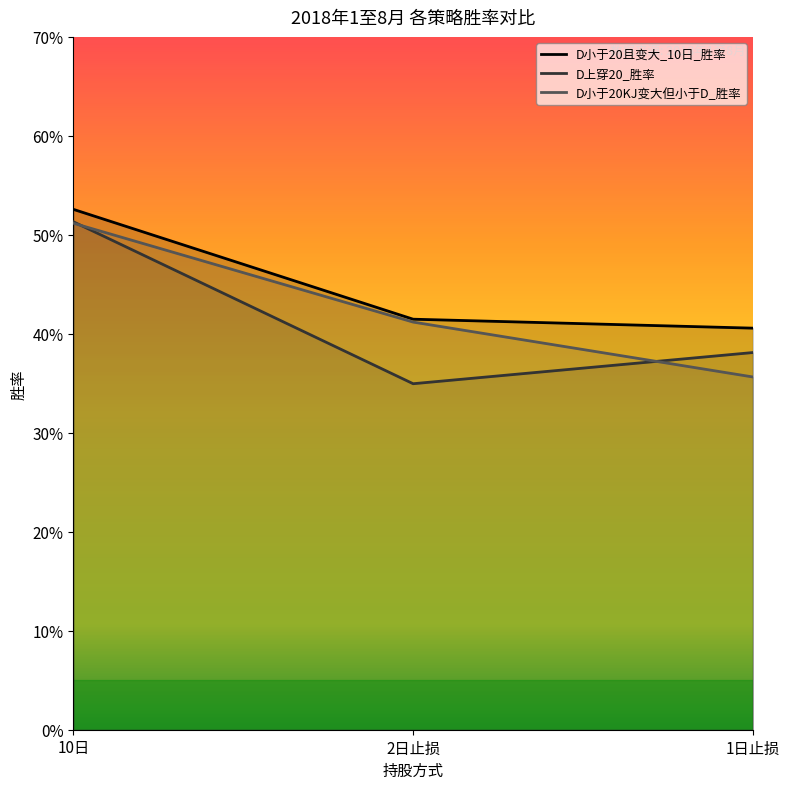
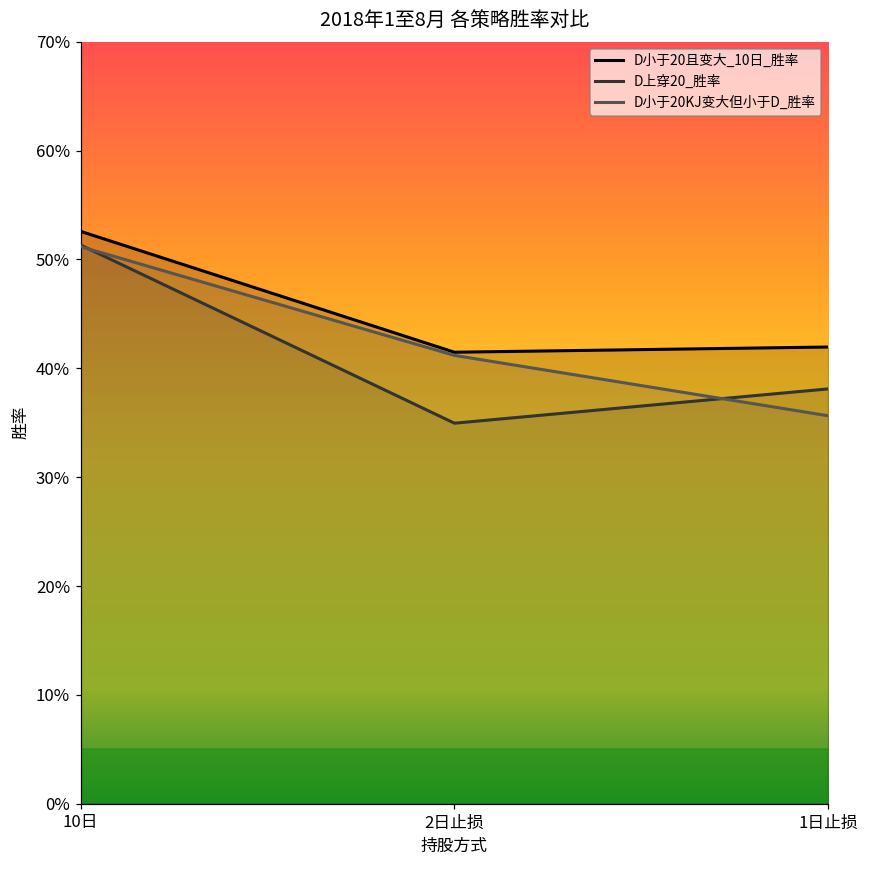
D小于20且变大_10日_胜率, 1日止损: 41% -> 42%
